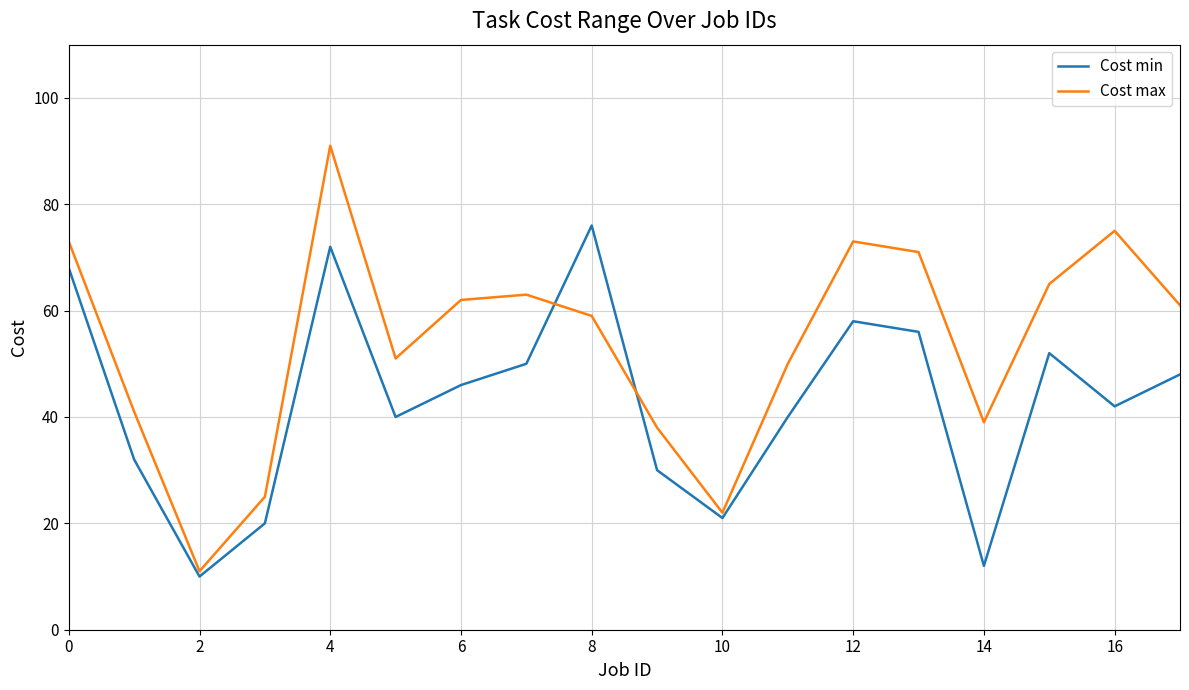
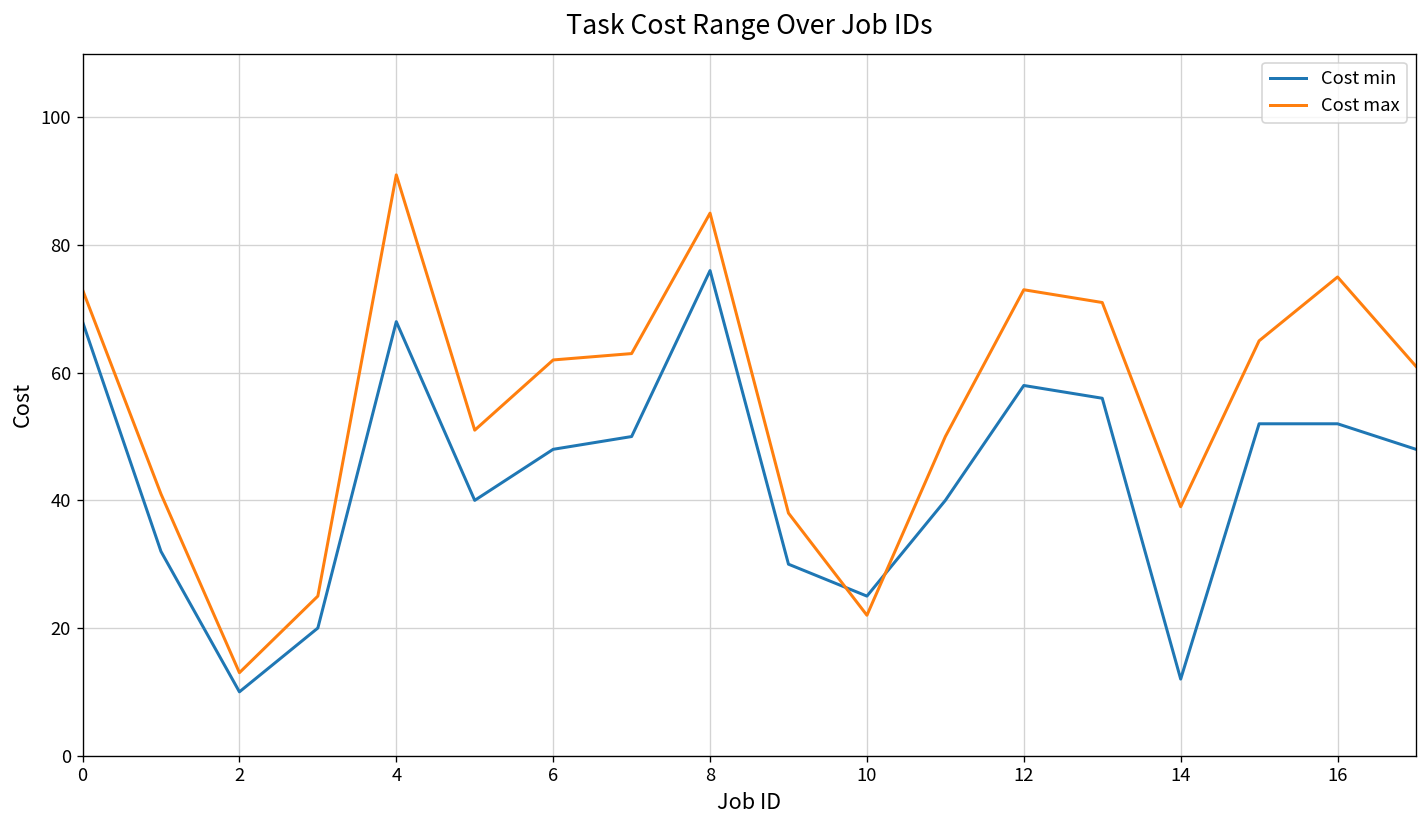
Cost max, 2: 11 -> 13
Cost min, 4: 72 -> 68
Cost min, 6: 46 -> 48
Cost max, 8: 59 -> 85
Cost min, 10: 21 -> 25
Cost min, 16: 42 -> 52
